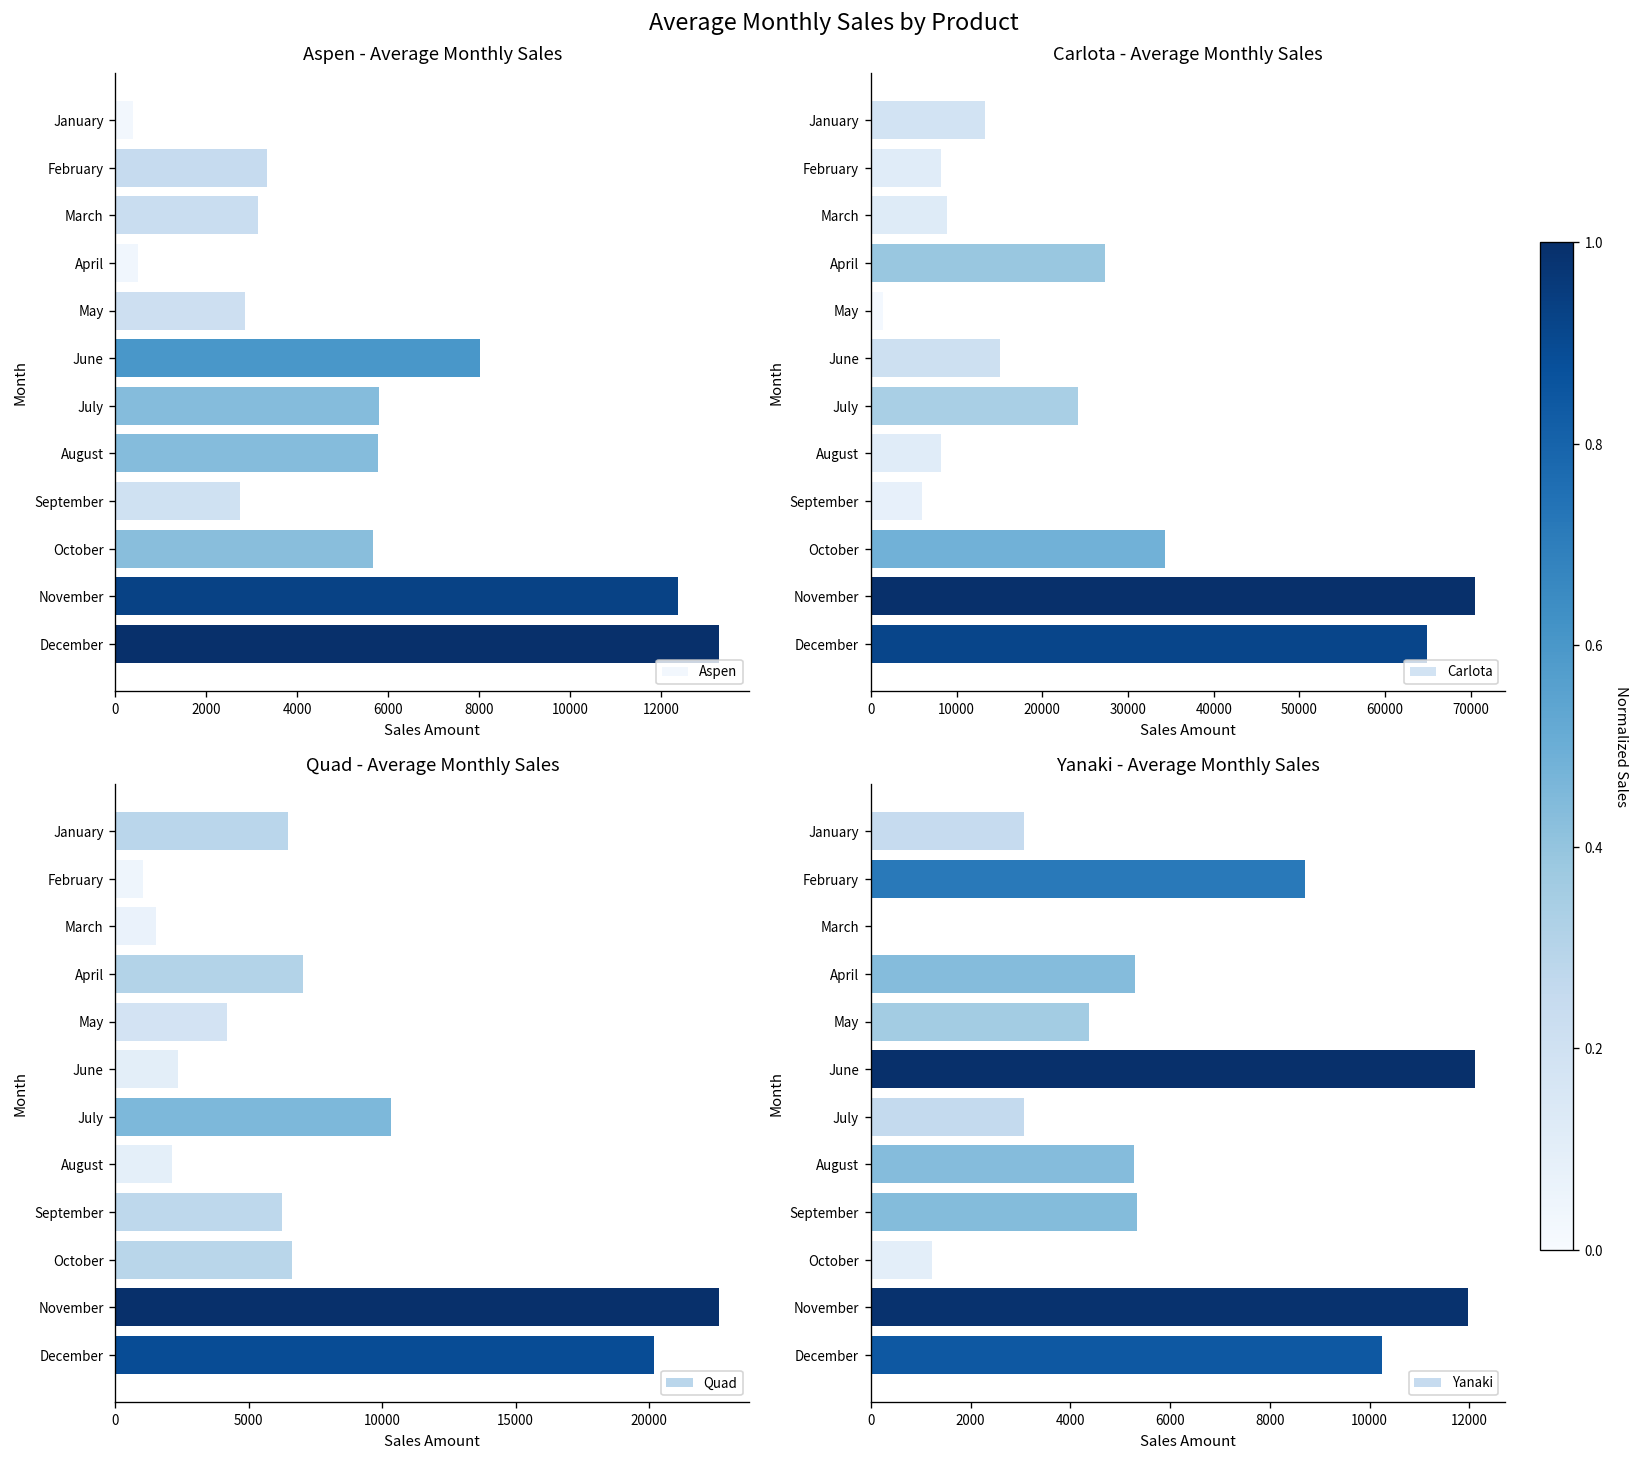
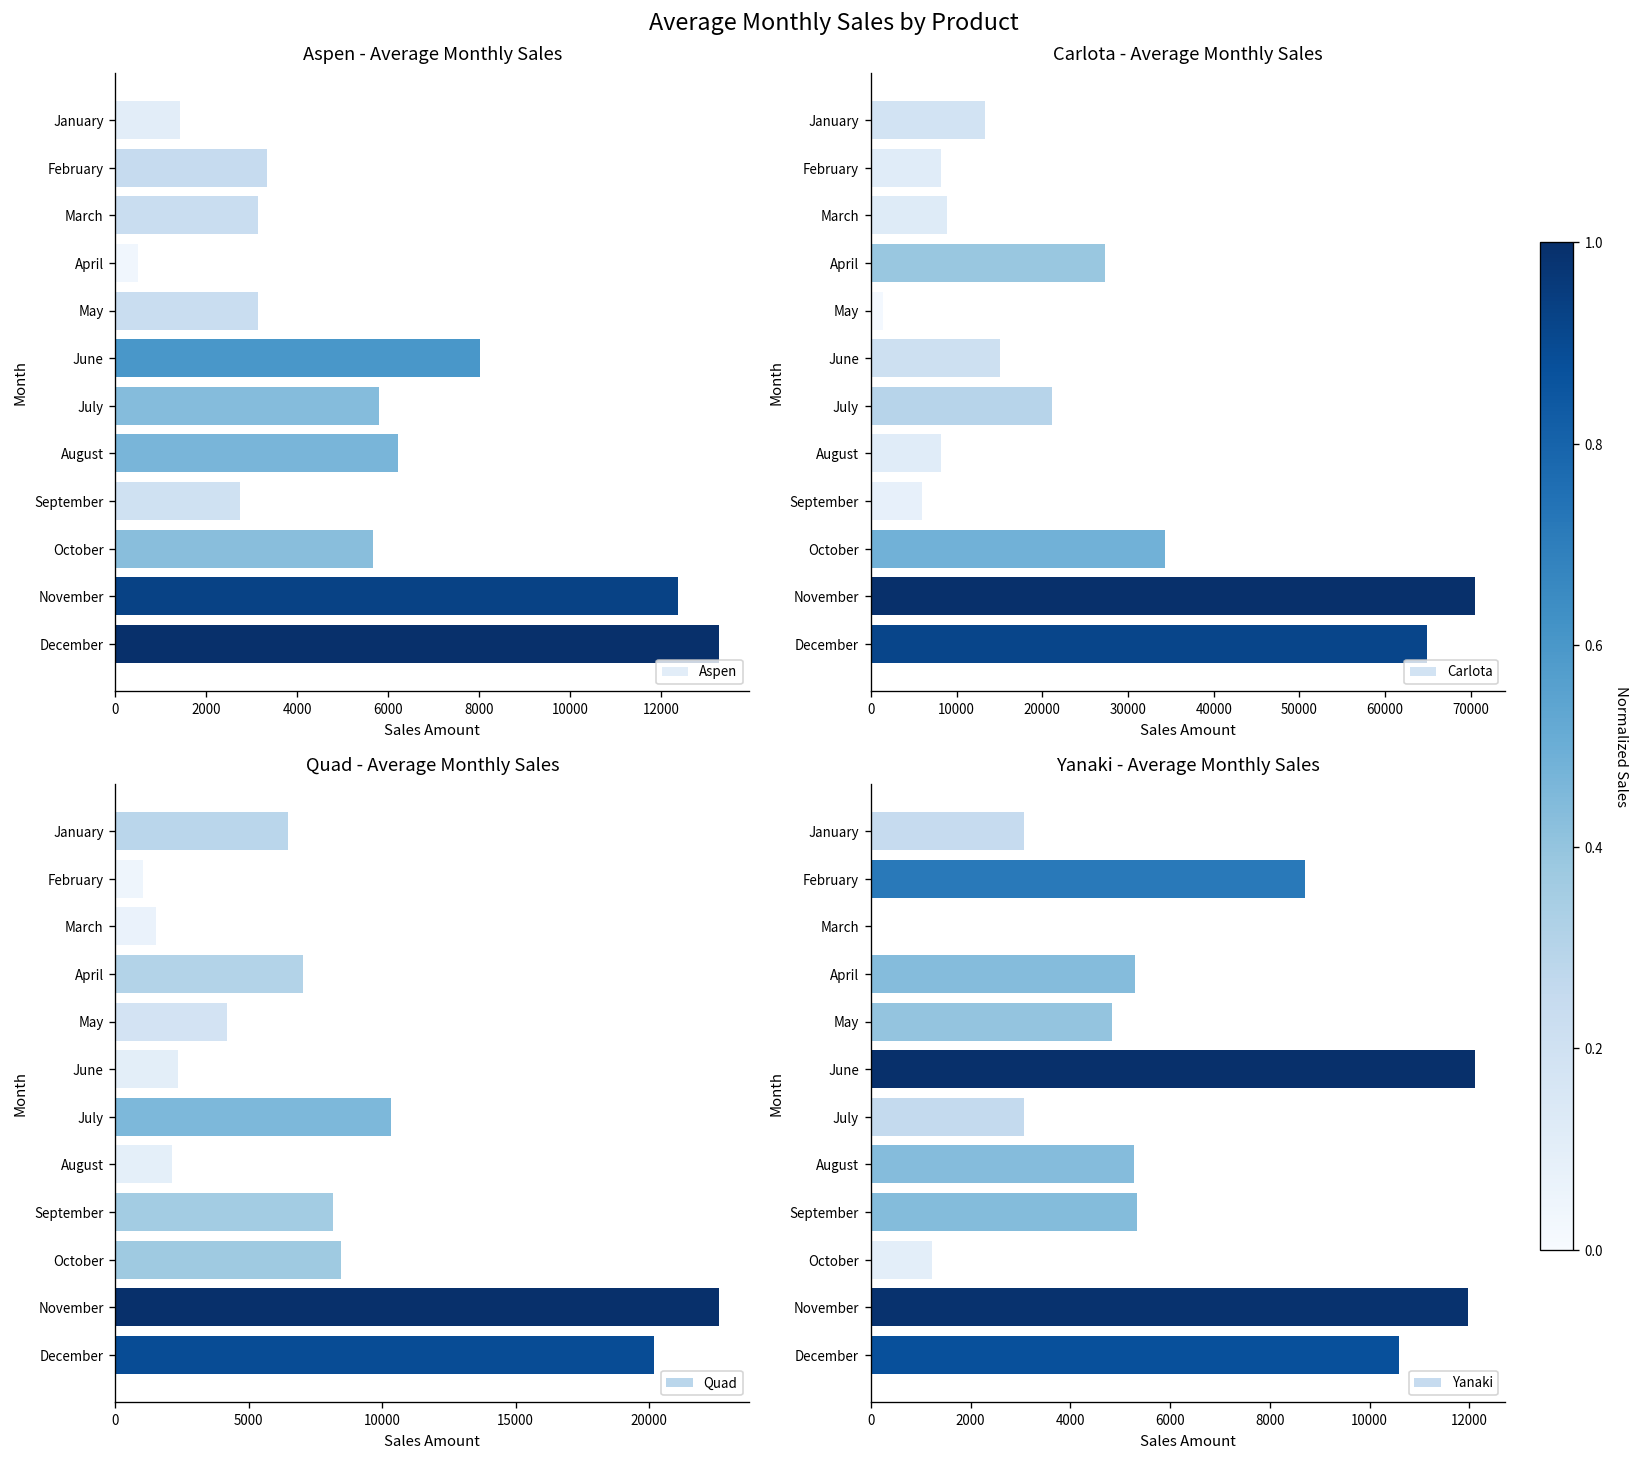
Aspen - Average Monthly Sales, January: 400 -> 1400
Aspen - Average Monthly Sales, May: 2900 -> 3100
Aspen - Average Monthly Sales, August: 5800 -> 6200
Carlota - Average Monthly Sales, July: 24000 -> 21000
Quad - Average Monthly Sales, September: 6300 -> 8100
Quad - Average Monthly Sales, October: 6600 -> 8400
Yanaki - Average Monthly Sales, May: 4400 -> 4800
Yanaki - Average Monthly Sales, December: 10300 -> 10600
